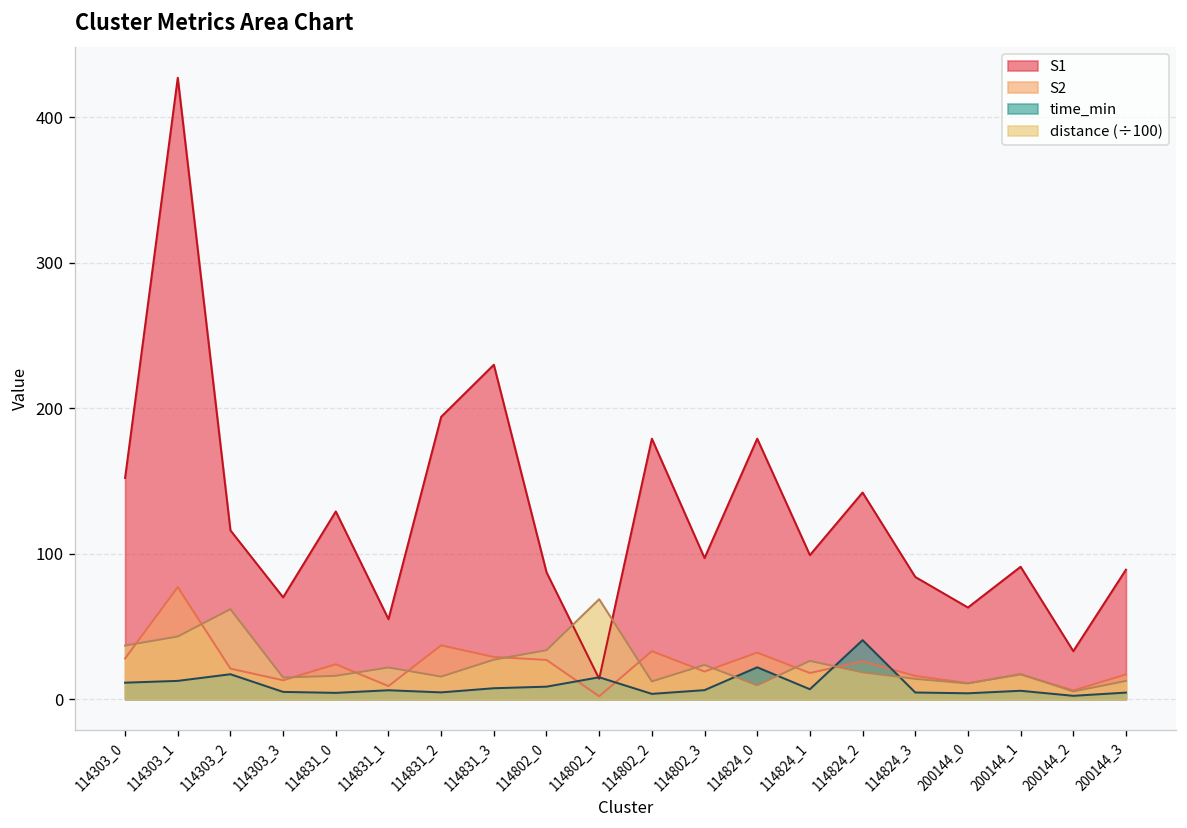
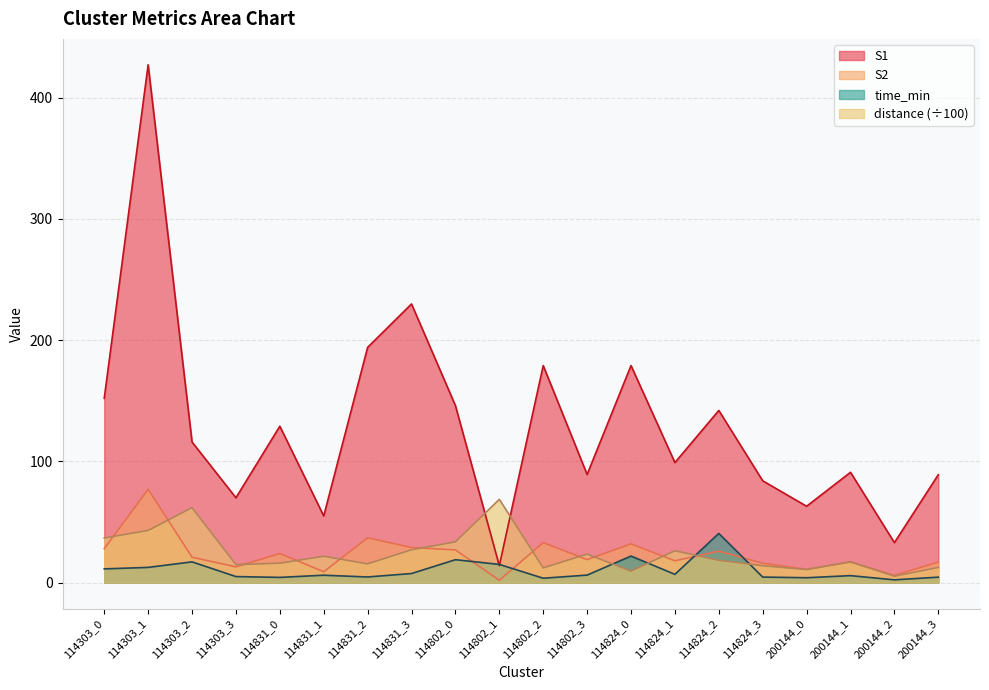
S1, 114802_0: 87 -> 146
time_min, 114802_0: 9 -> 19
S1, 114802_3: 97 -> 89
